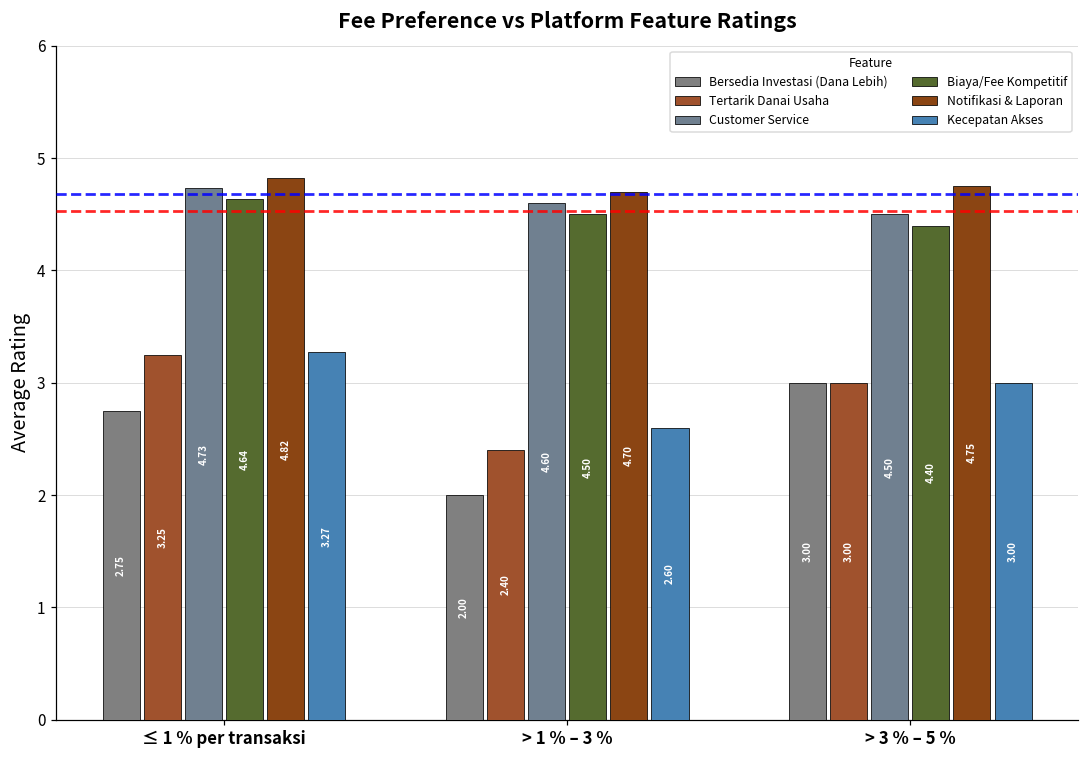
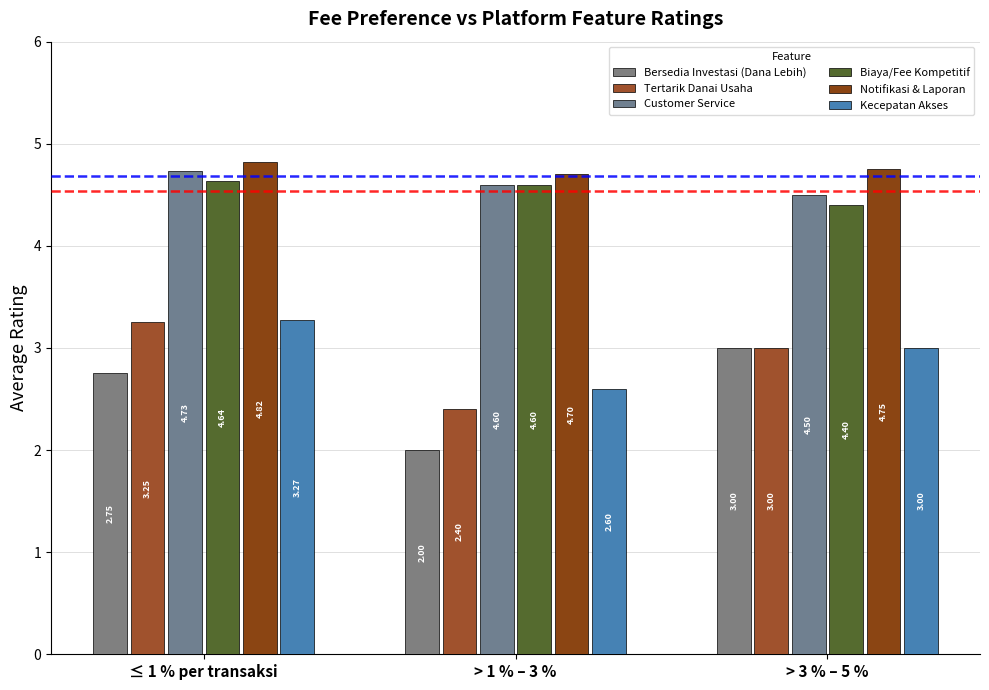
Biaya/Fee Kompetitif, > 1 % – 3 %: 4.50 -> 4.60
